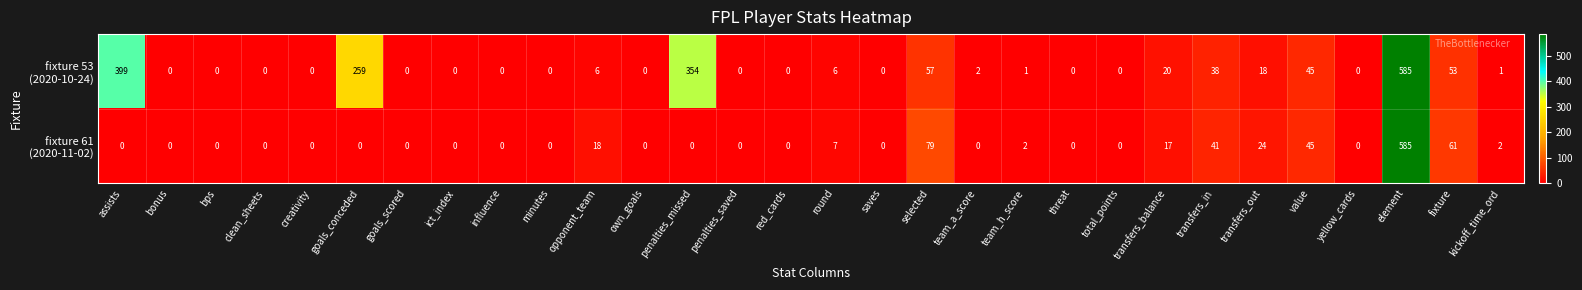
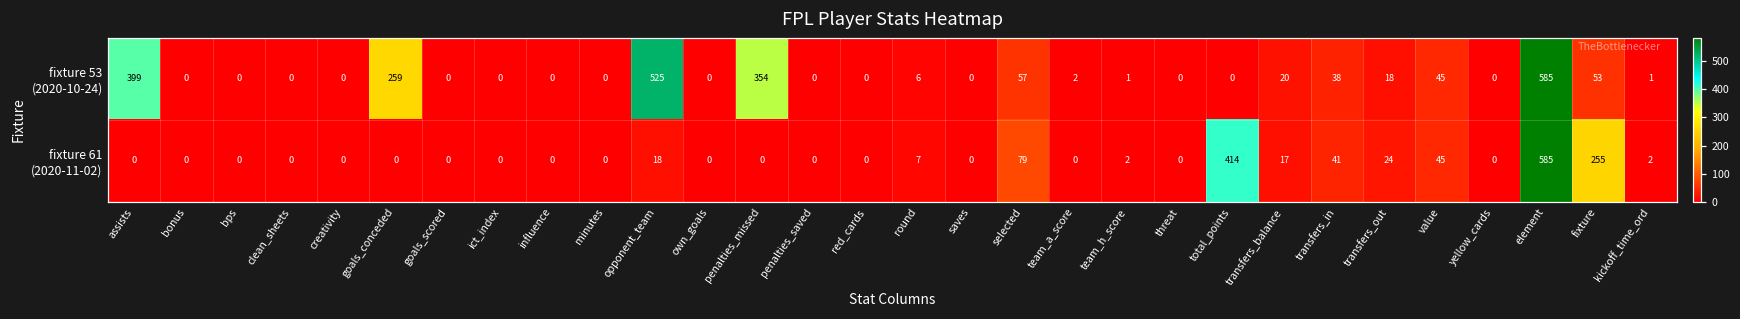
fixture 53 (2020-10-24), opponent_team: 6 -> 525
fixture 61 (2020-11-02), total_points: 0 -> 414
fixture 61 (2020-11-02), fixture: 61 -> 255
